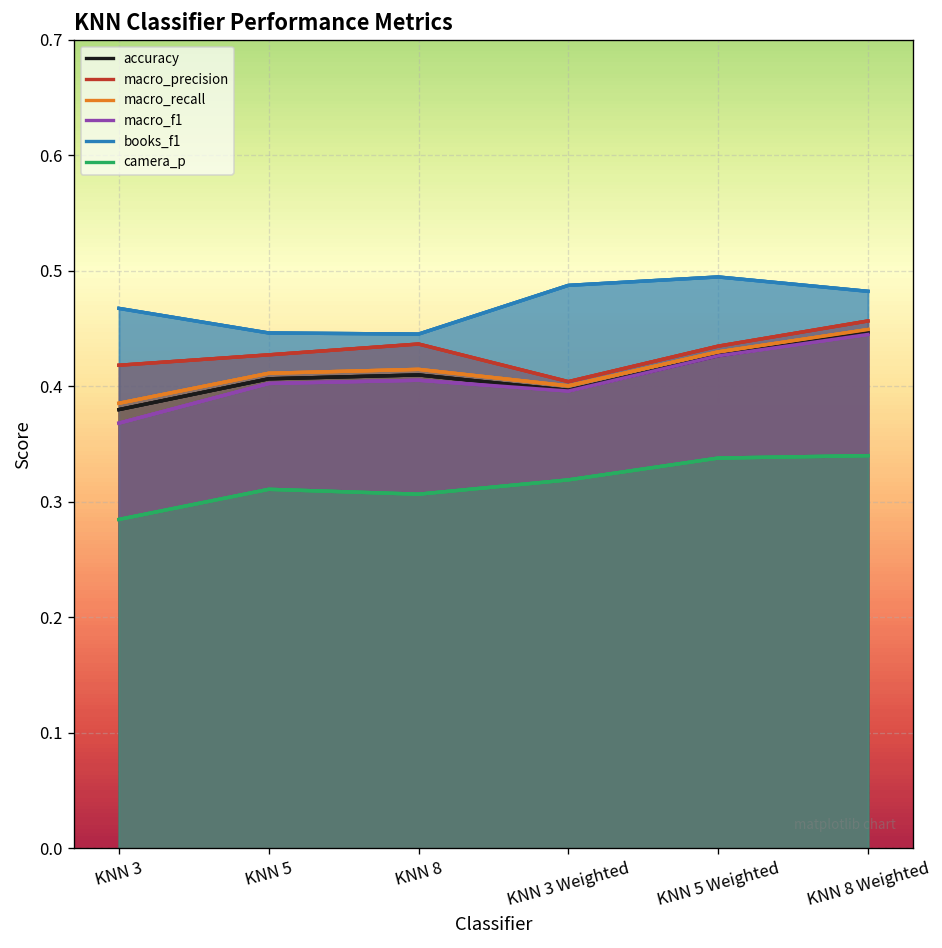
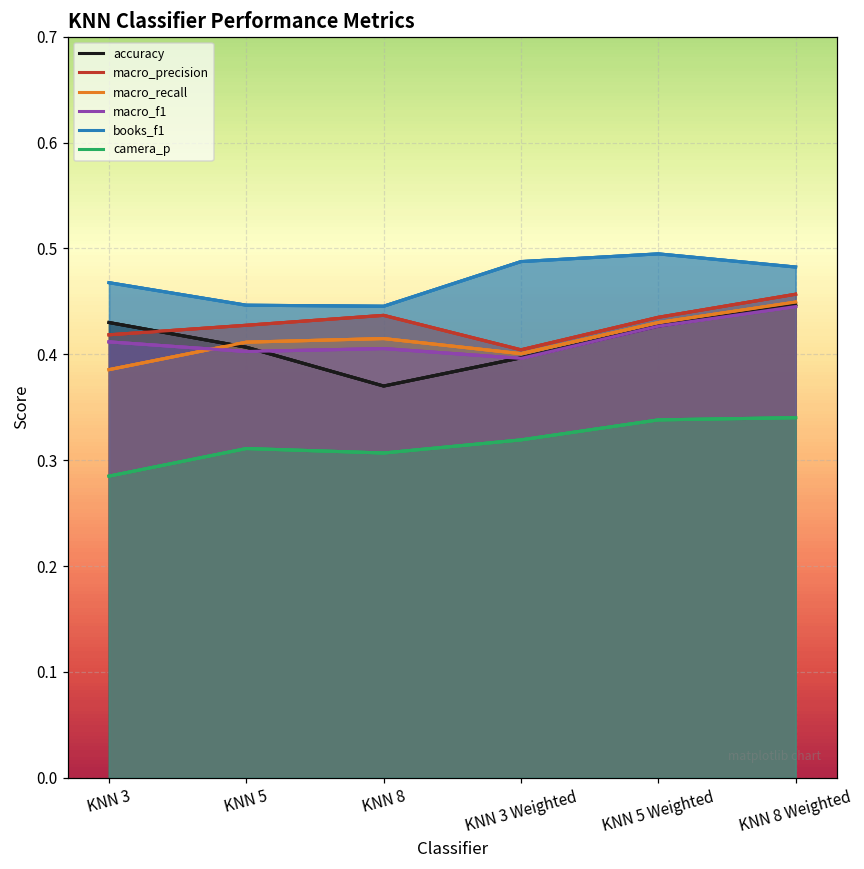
accuracy, KNN 3: 0.38 -> 0.43
macro_f1, KNN 3: 0.37 -> 0.41
accuracy, KNN 8: 0.41 -> 0.37
